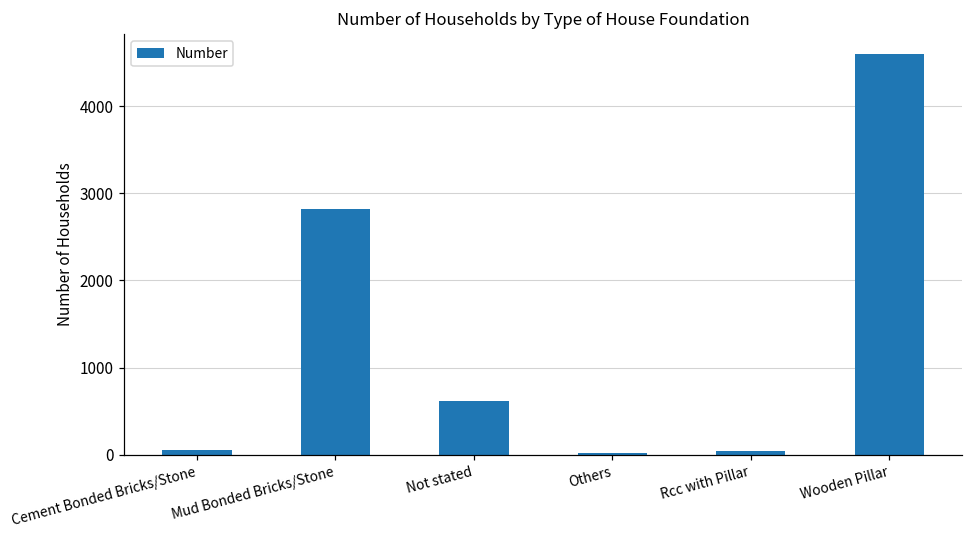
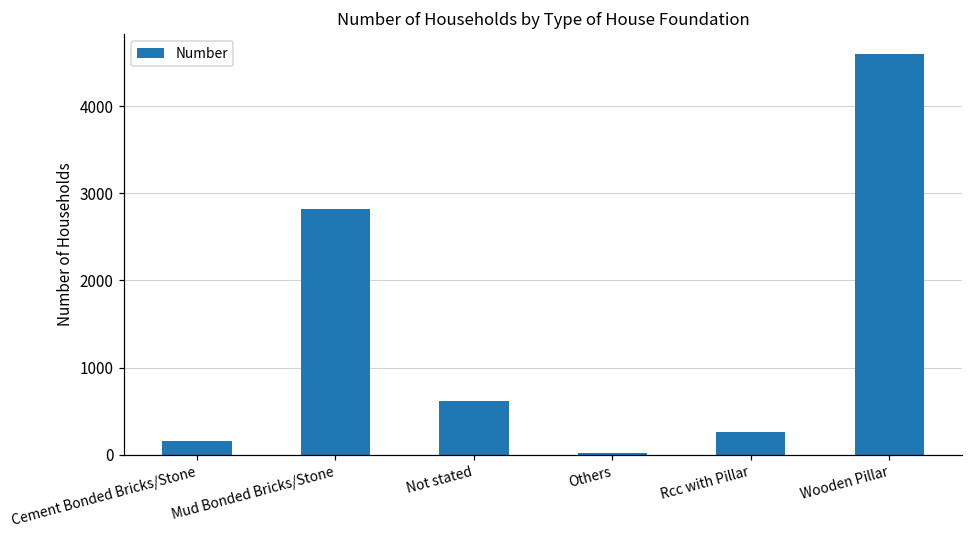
Cement Bonded Bricks/Stone: 100 -> 200
Rcc with Pillar: 0 -> 300
